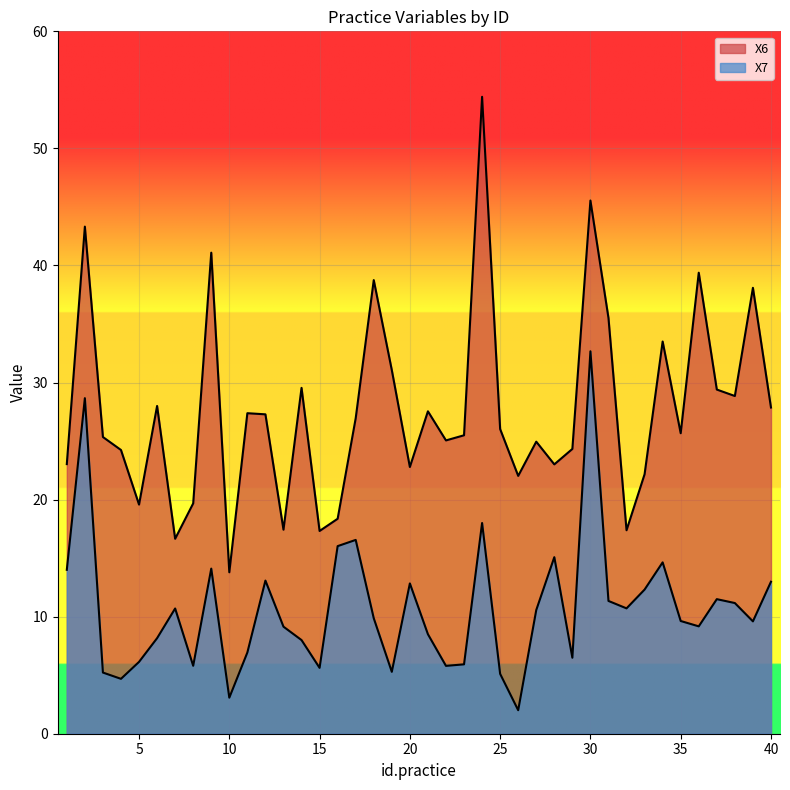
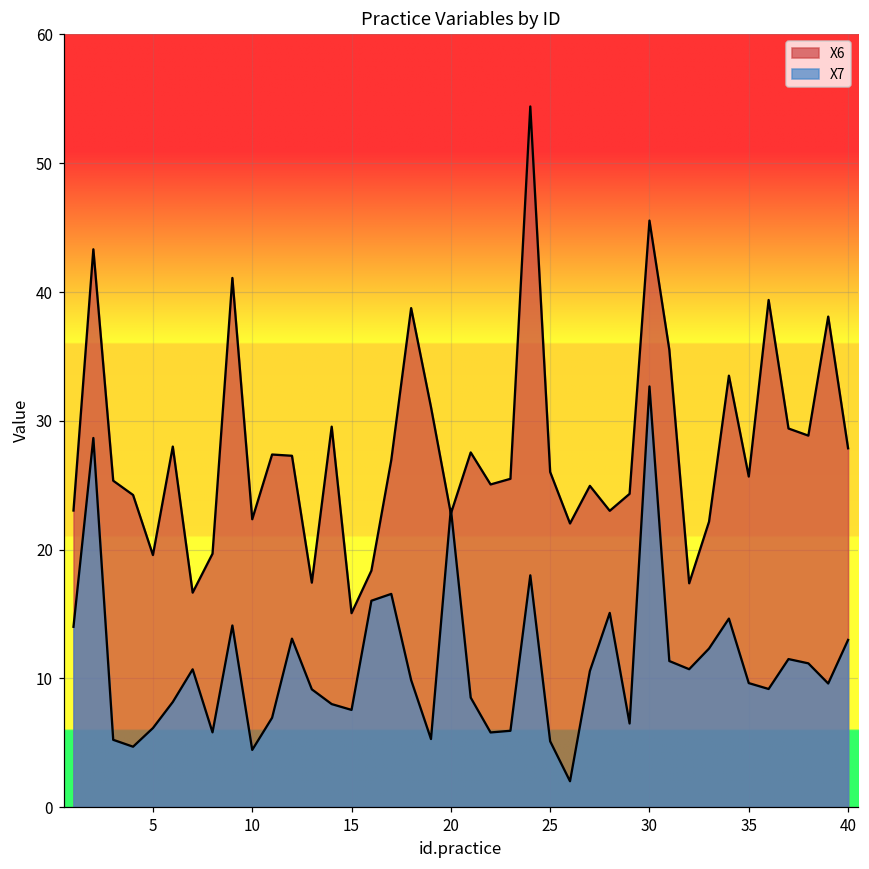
X6, 10: 13.8 -> 22.4
X7, 10: 3.1 -> 4.4
X6, 15: 17.3 -> 15.1
X7, 15: 5.6 -> 7.5
X7, 20: 12.8 -> 23.2
